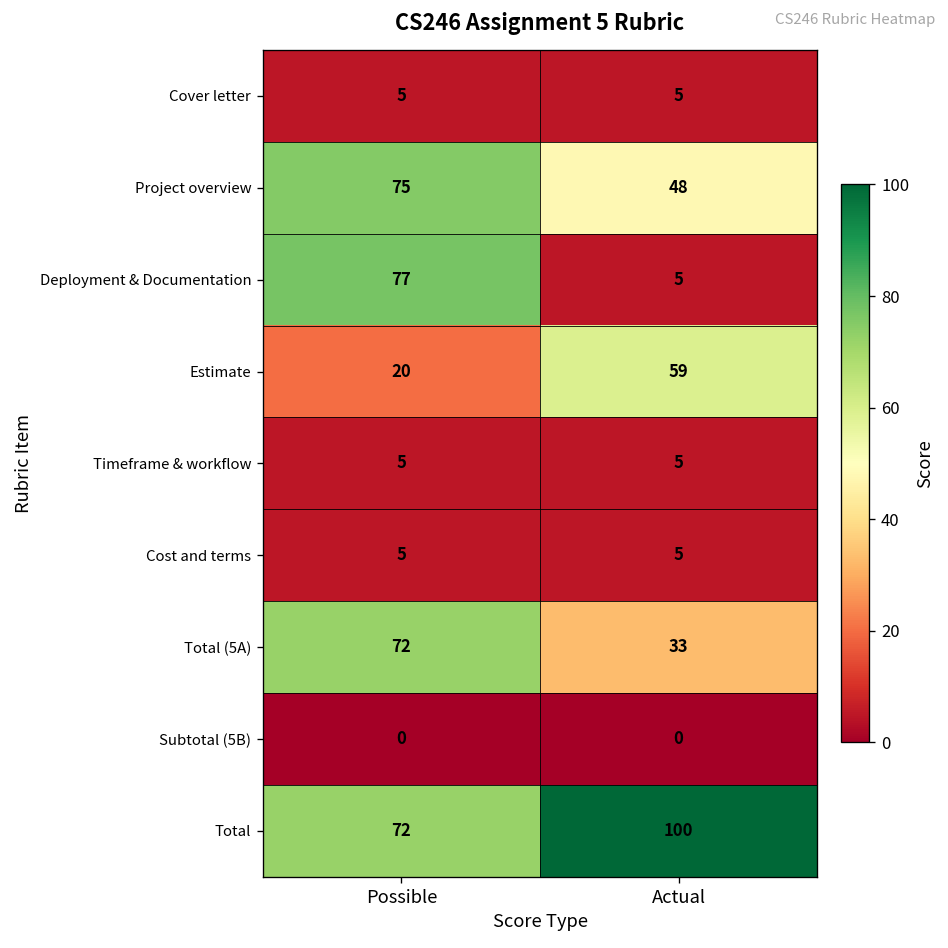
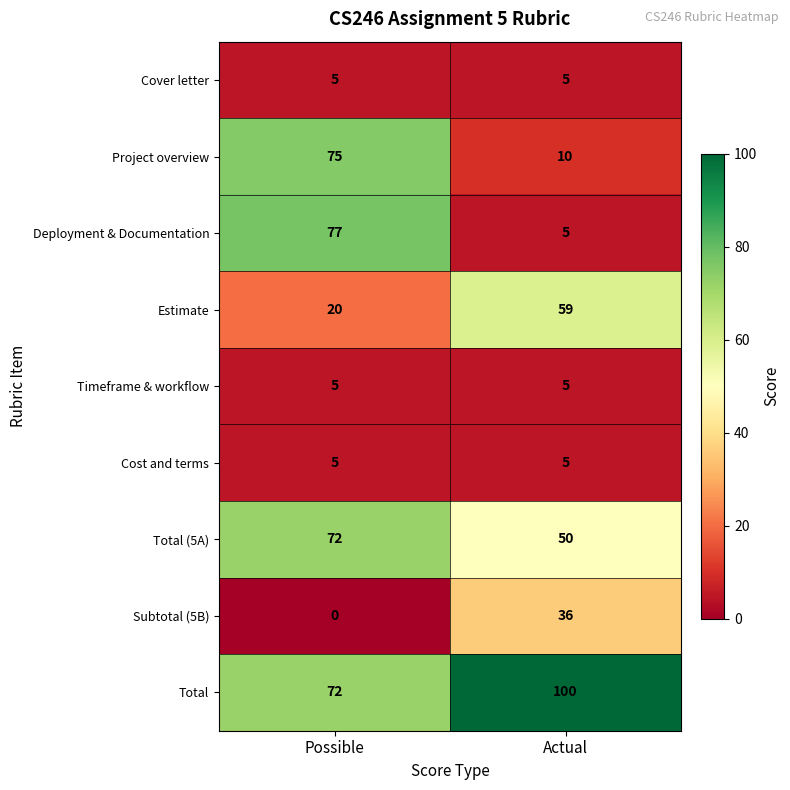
Project overview, Actual: 48 -> 10
Total (5A), Actual: 33 -> 50
Subtotal (5B), Actual: 0 -> 36
